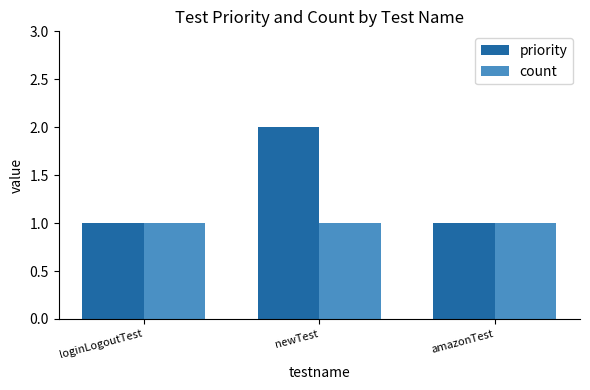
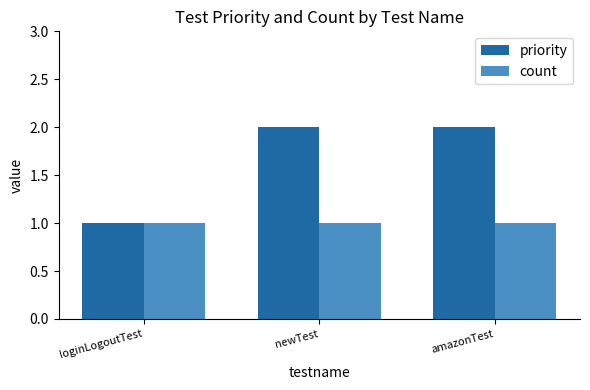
priority, amazonTest: 1 -> 2
